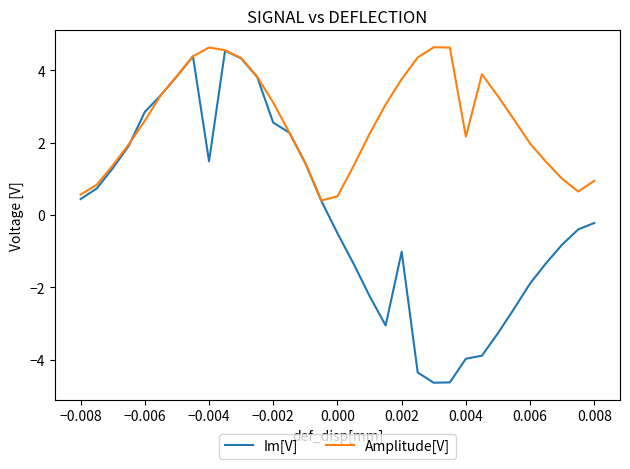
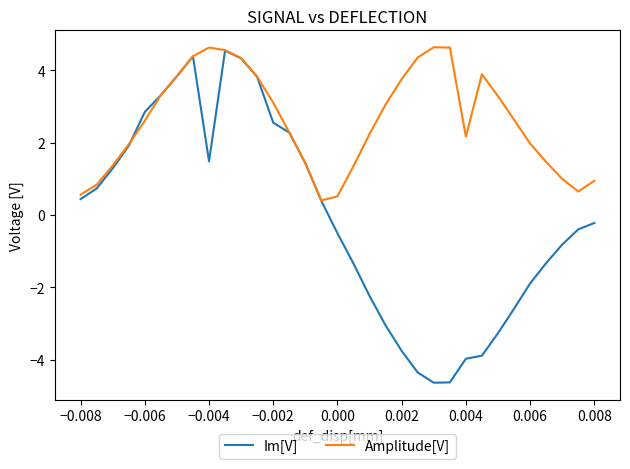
Im[V], 0.002: -1.0 -> -3.8
